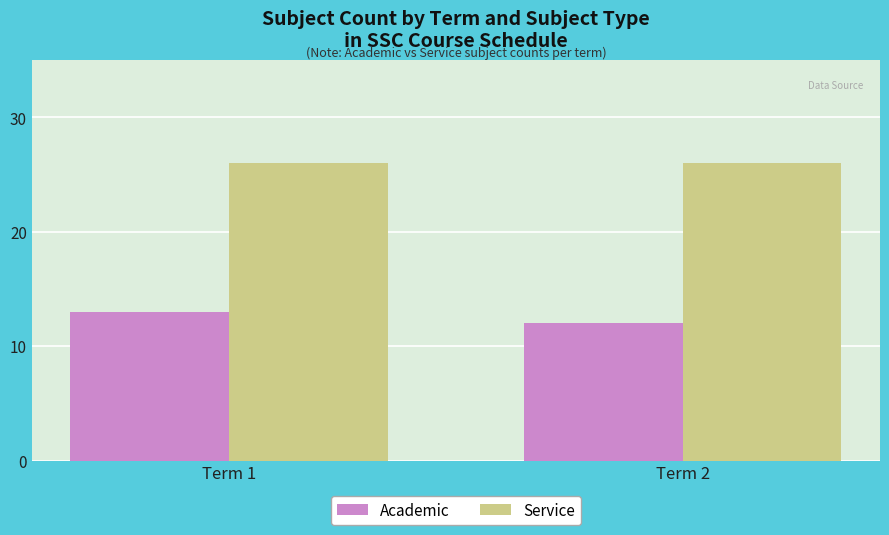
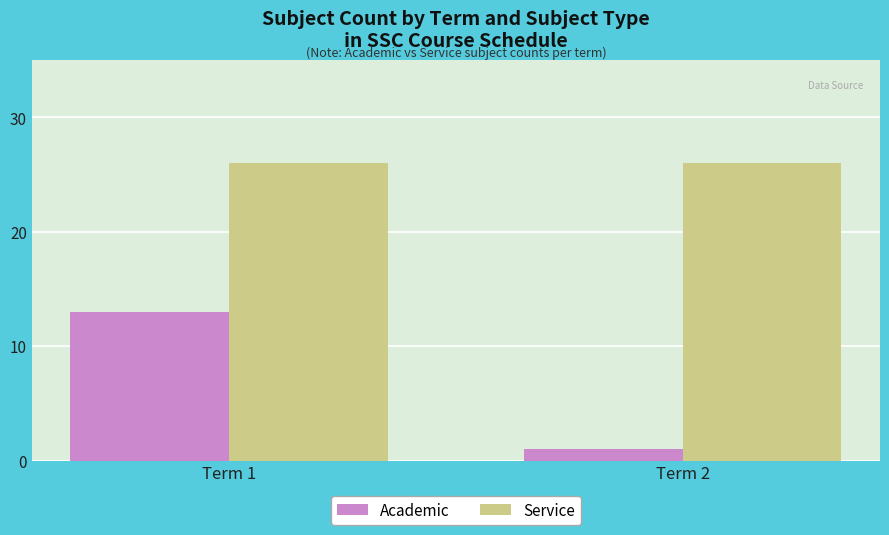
Academic, Term 2: 12 -> 1
